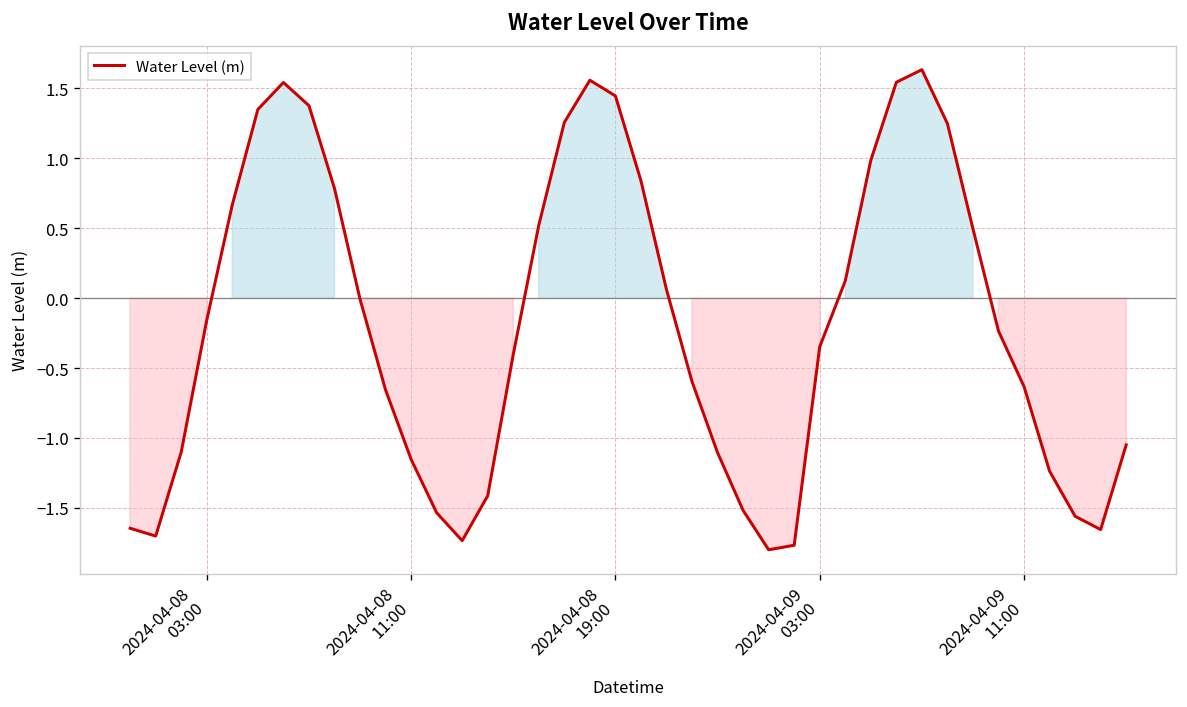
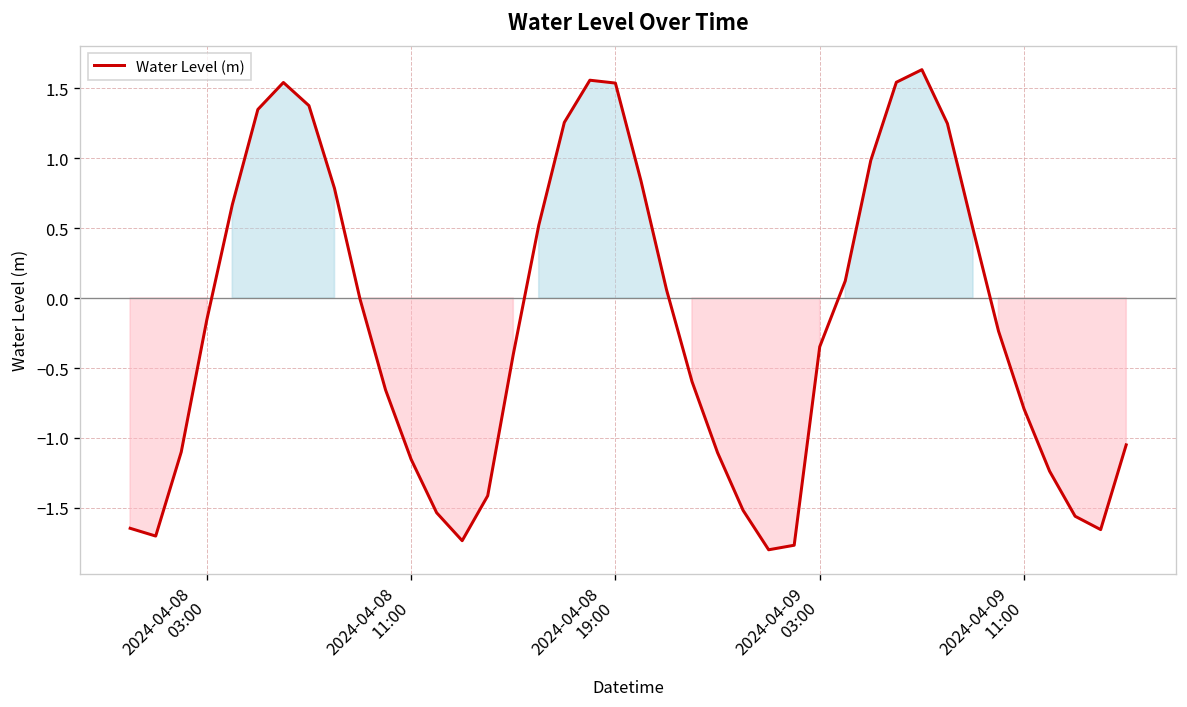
2024-04-08 19:00: 1.45 -> 1.54
2024-04-09 11:00: -0.63 -> -0.79
